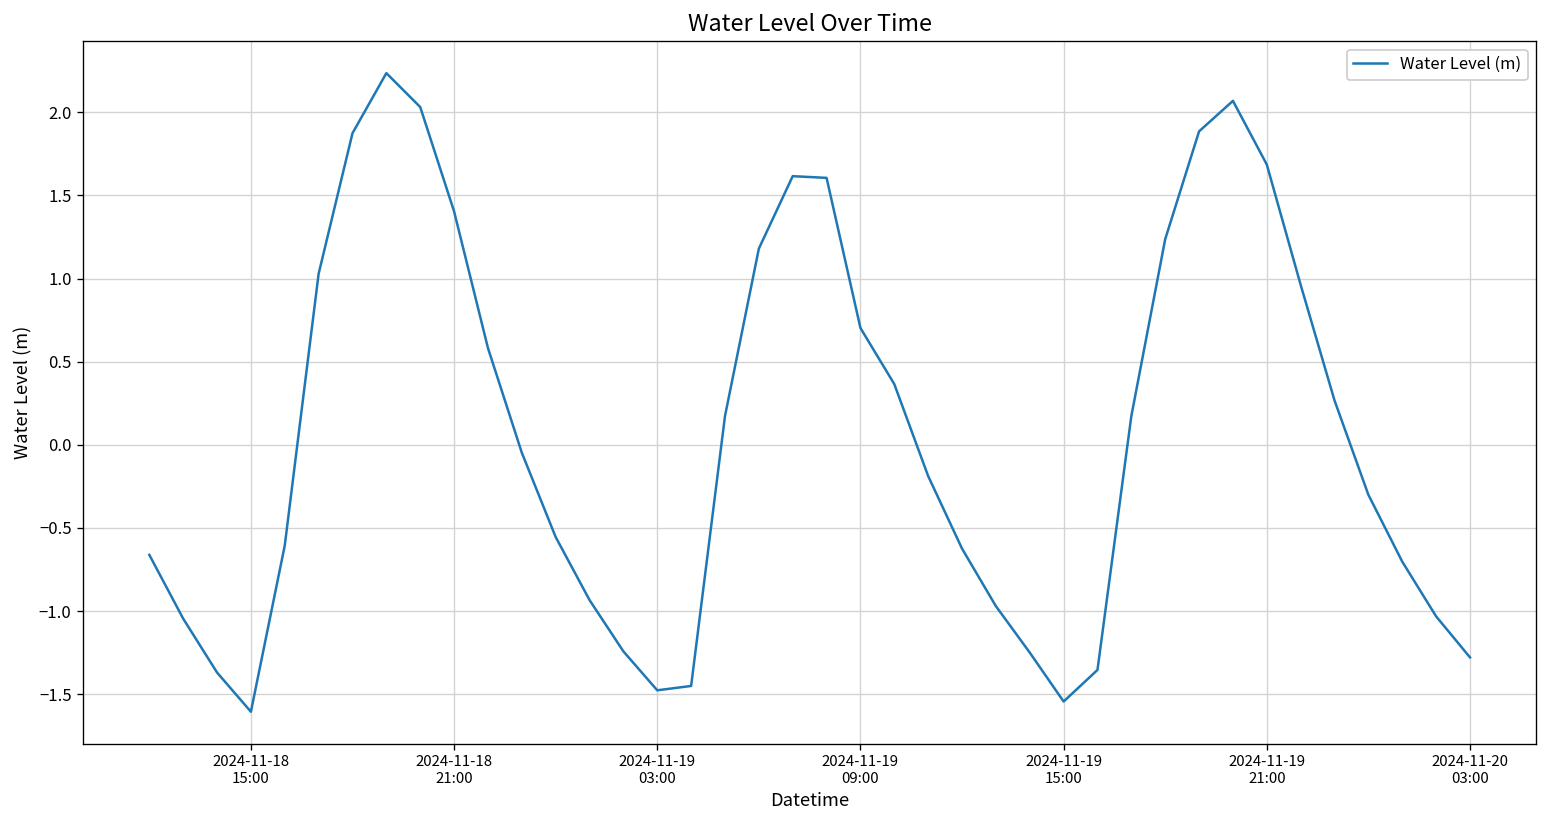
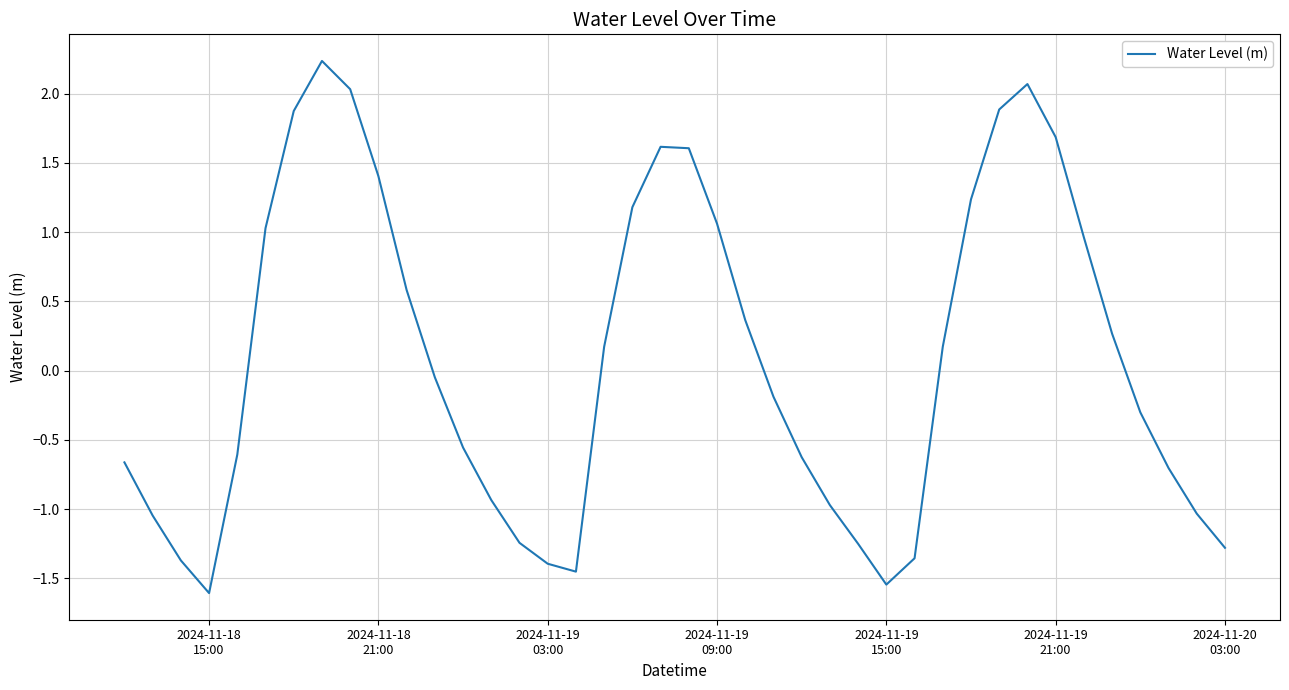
2024-11-19 03:00: -1.48 -> -1.39
2024-11-19 09:00: 0.70 -> 1.06
